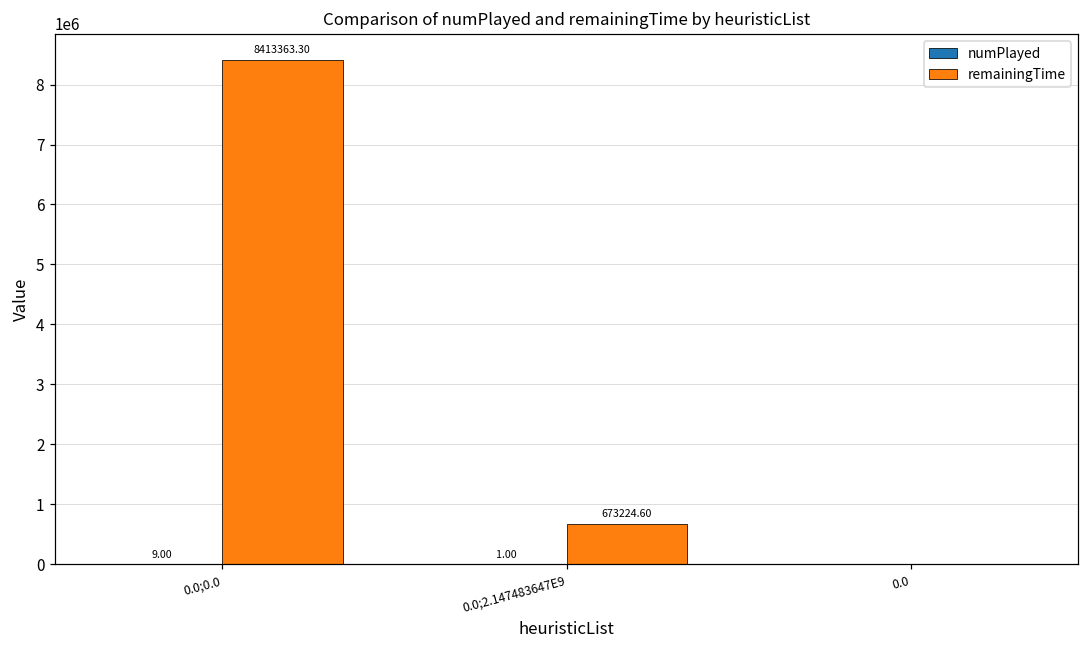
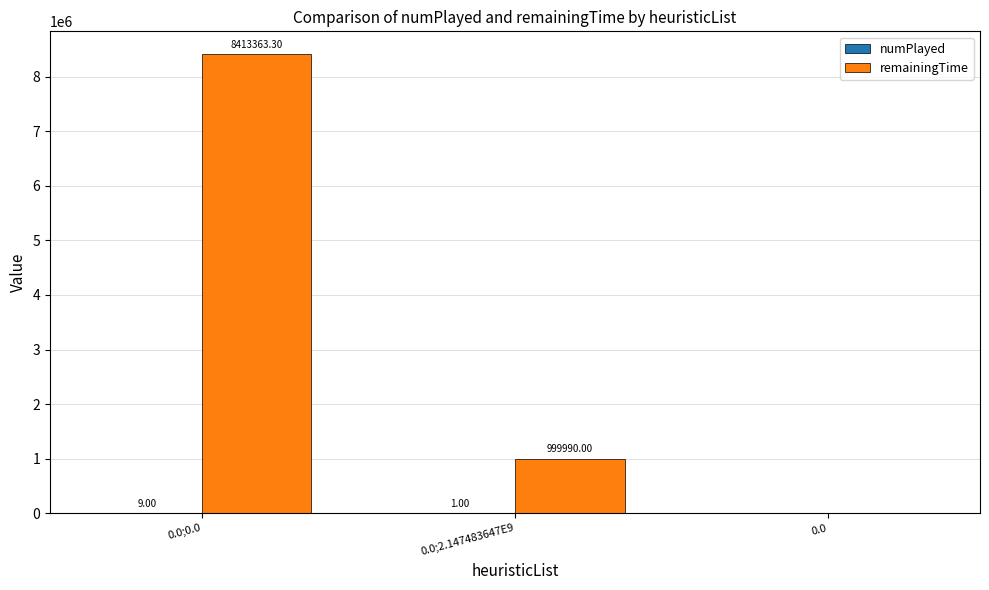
remainingTime, 0.0;2.147483647E9: 673224.60 -> 999990.00
